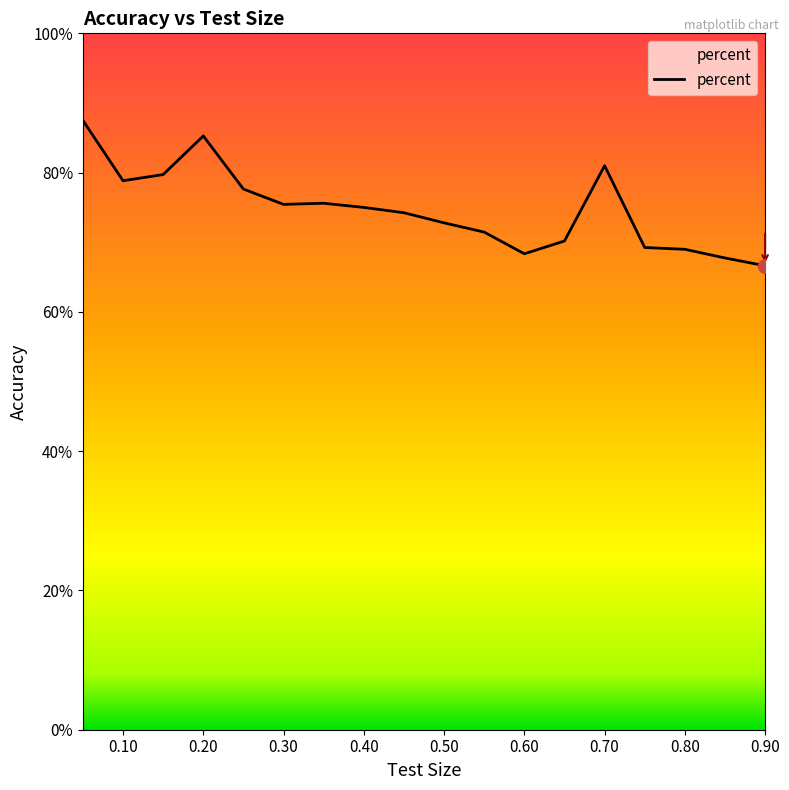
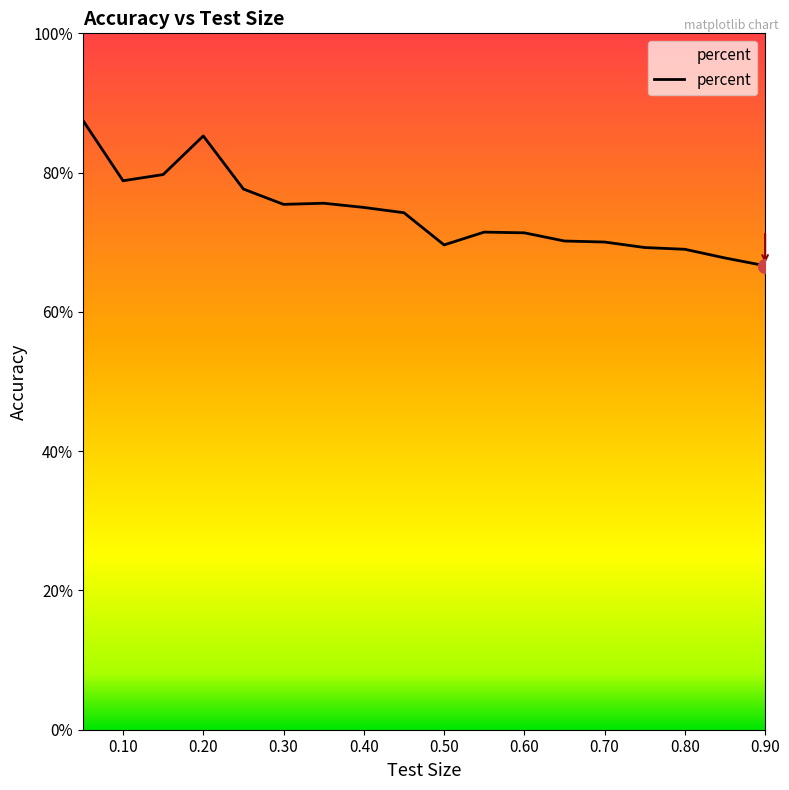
percent, 0.50: 73% -> 70%
percent, 0.60: 68% -> 71%
percent, 0.70: 81% -> 70%
